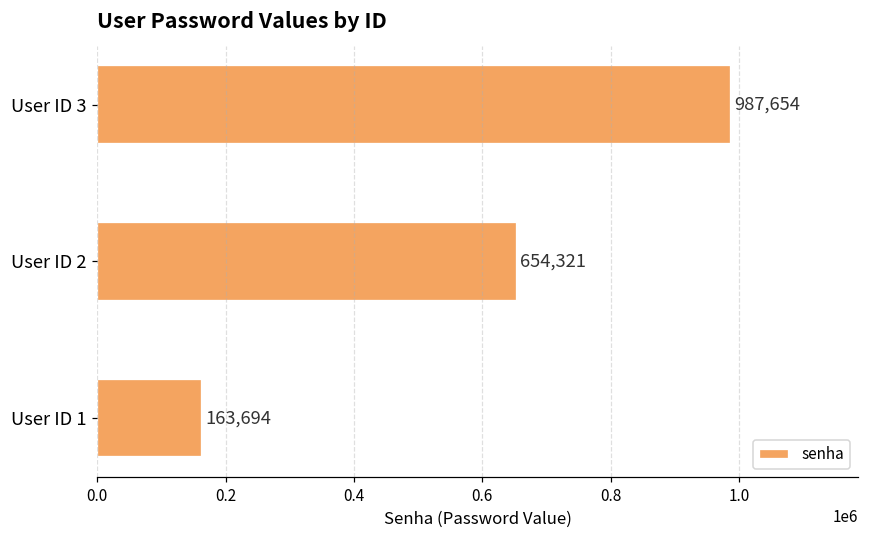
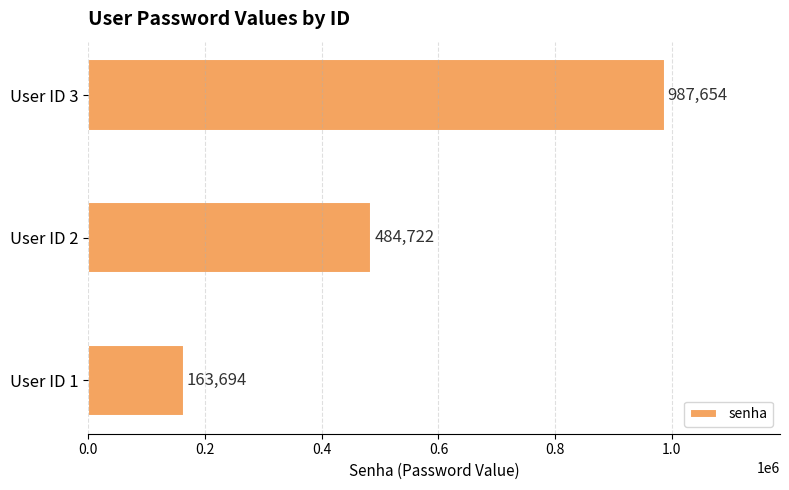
User ID 2: 654,321 -> 484,722
